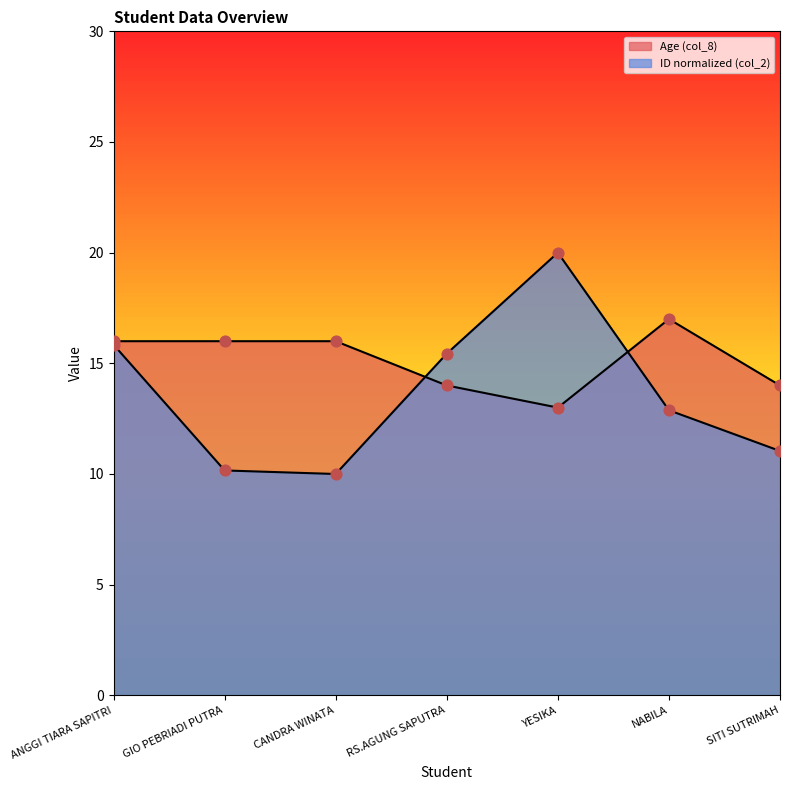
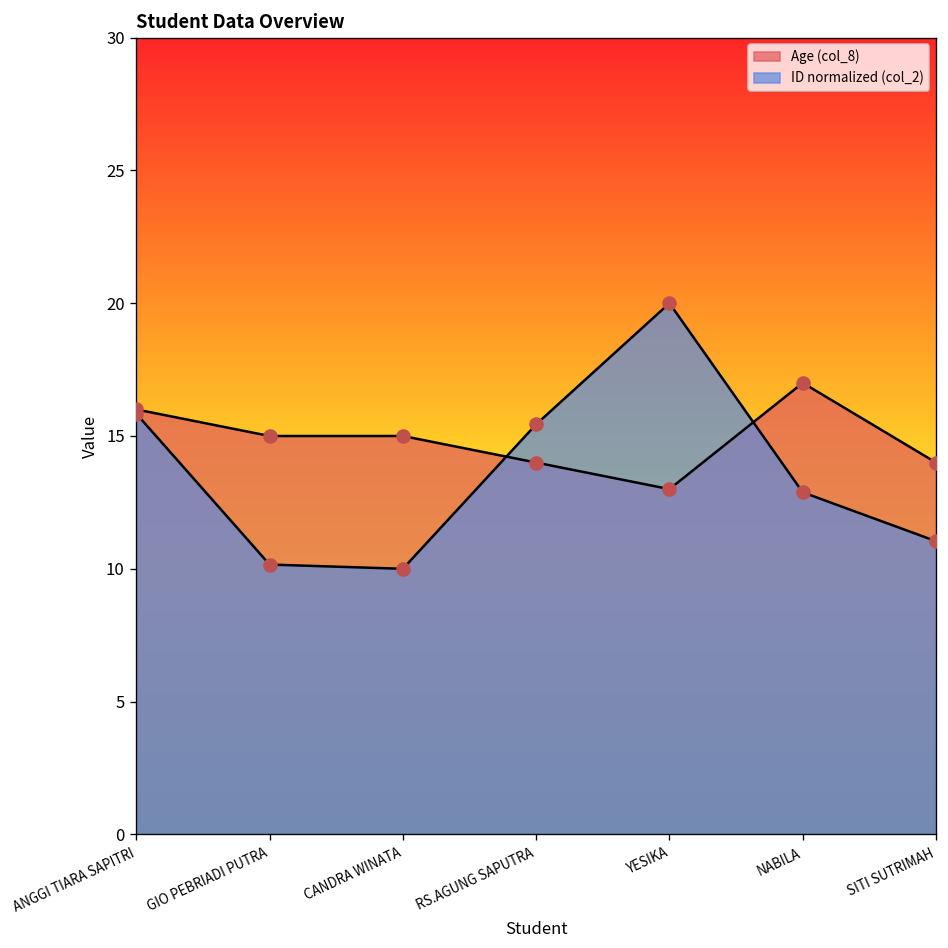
Age (col_8), GIO PEBRIADI PUTRA: 16 -> 15
Age (col_8), CANDRA WINATA: 16 -> 15
